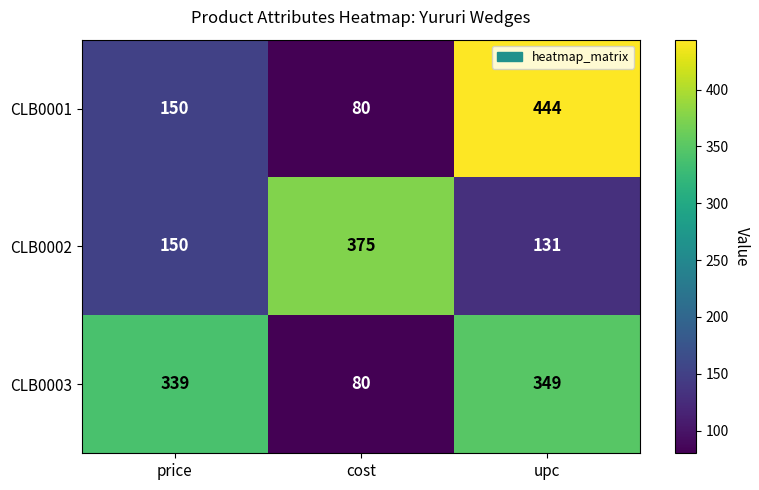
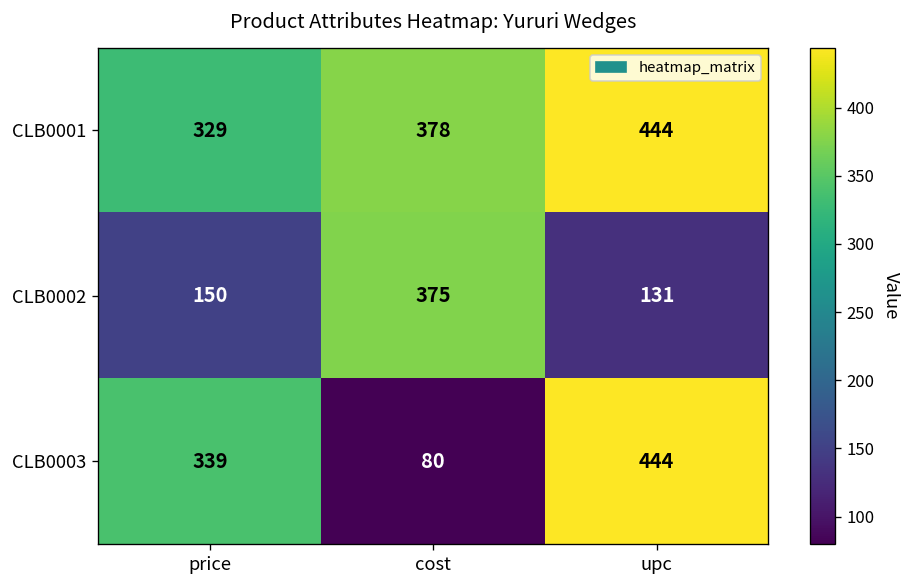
CLB0001, price: 150 -> 329
CLB0001, cost: 80 -> 378
CLB0003, upc: 349 -> 444
